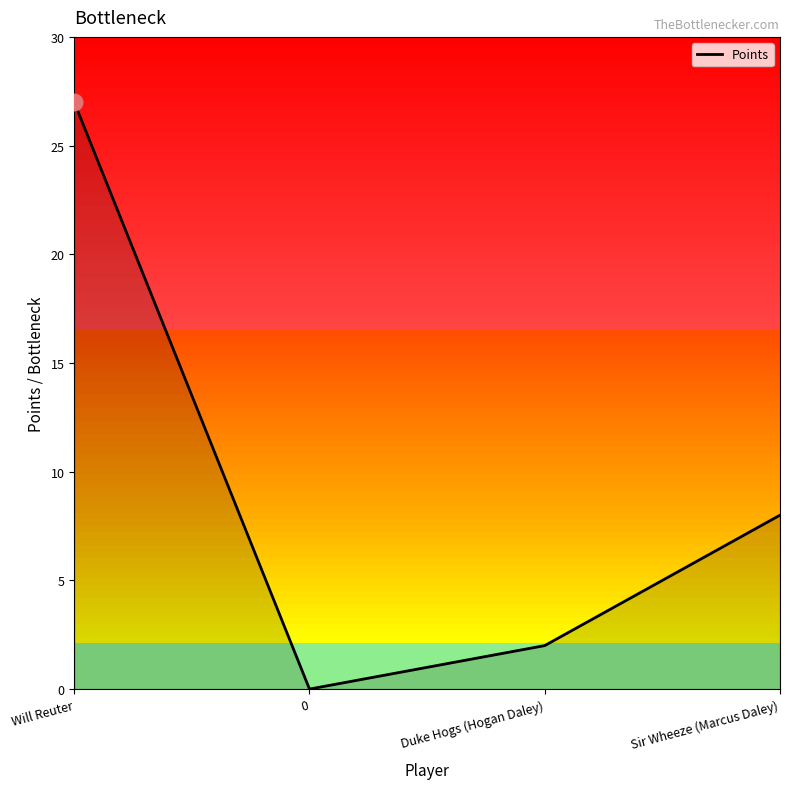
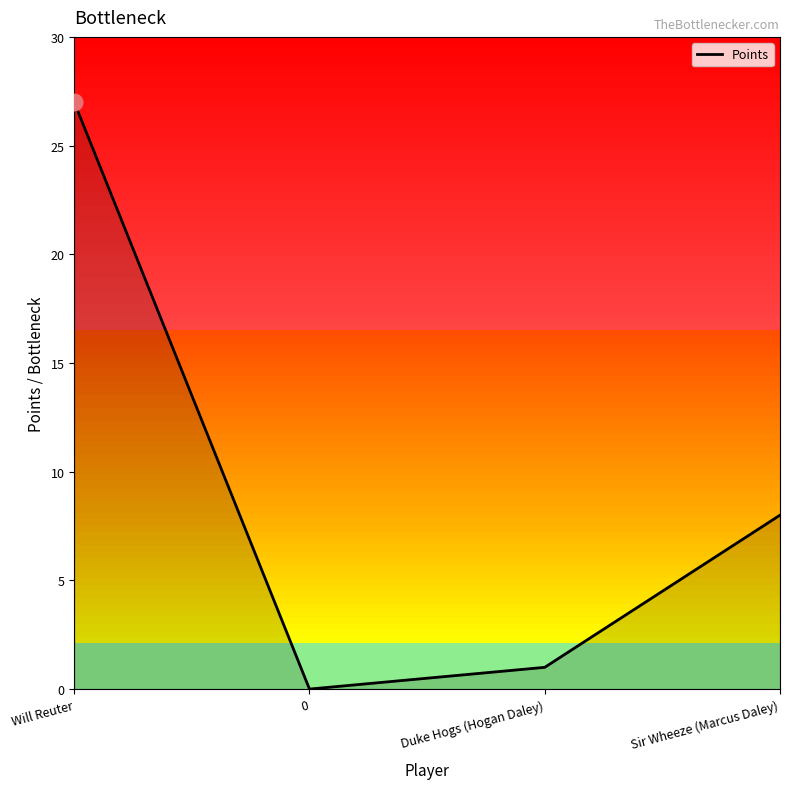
Points, Duke Hogs (Hogan Daley): 2 -> 1
